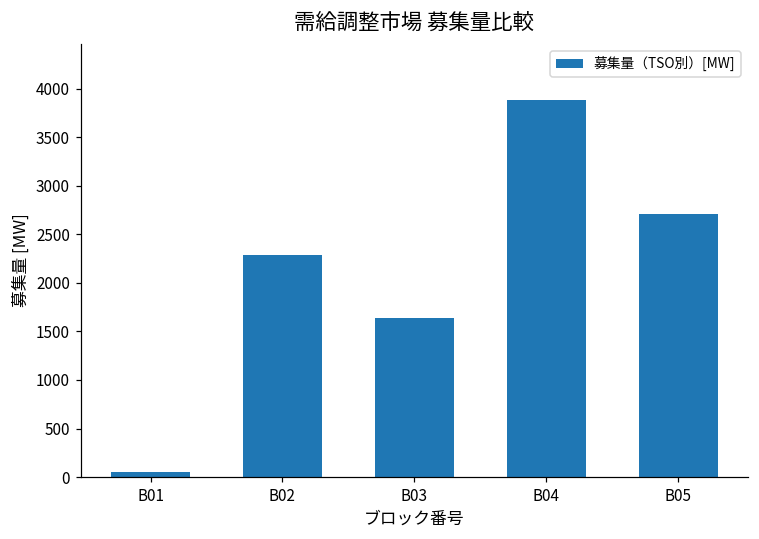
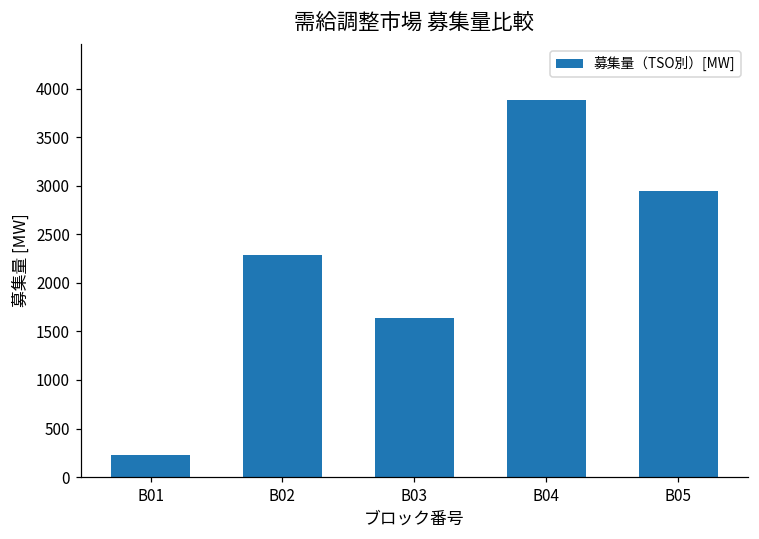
B01: 100 -> 200
B05: 2700 -> 3000
